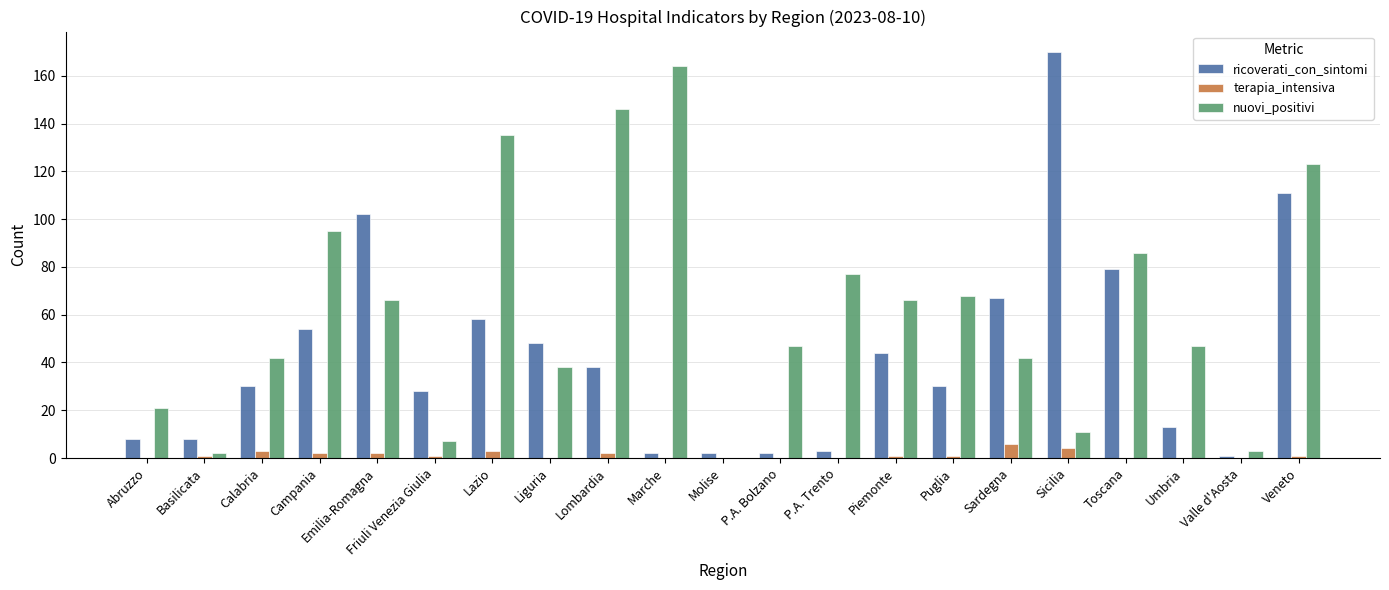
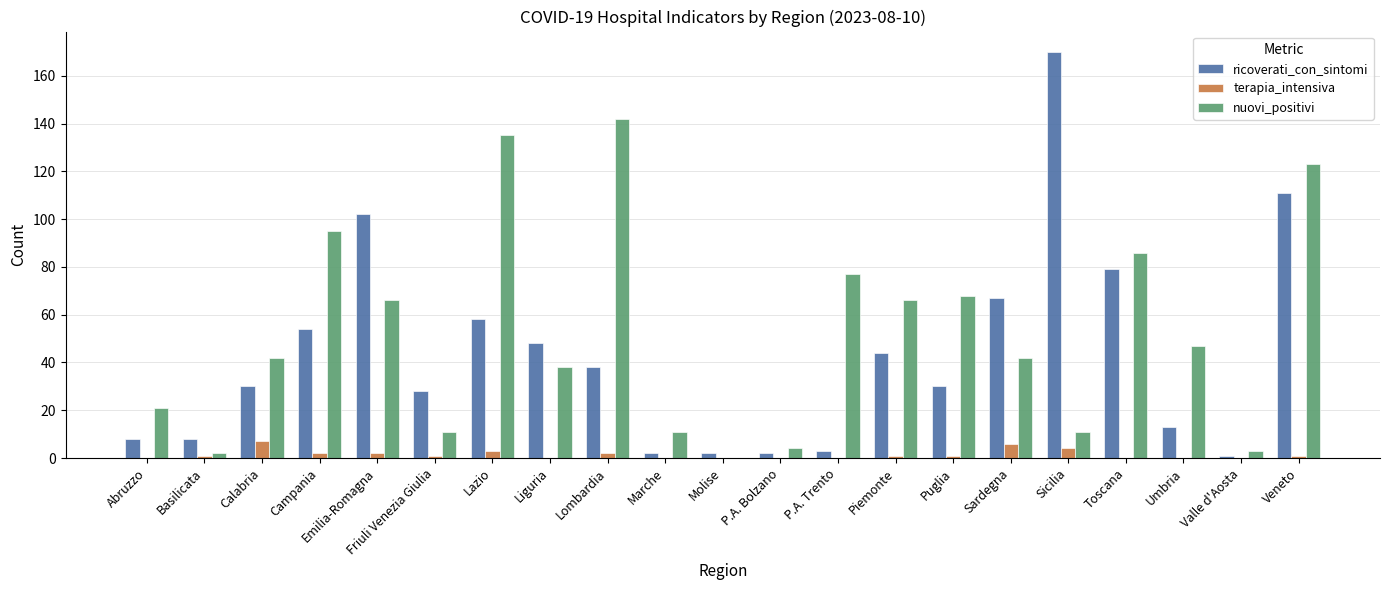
terapia_intensiva, Calabria: 3 -> 7
nuovi_positivi, Friuli Venezia Giulia: 7 -> 11
nuovi_positivi, Lombardia: 146 -> 142
nuovi_positivi, Marche: 164 -> 11
nuovi_positivi, P.A. Bolzano: 47 -> 4
